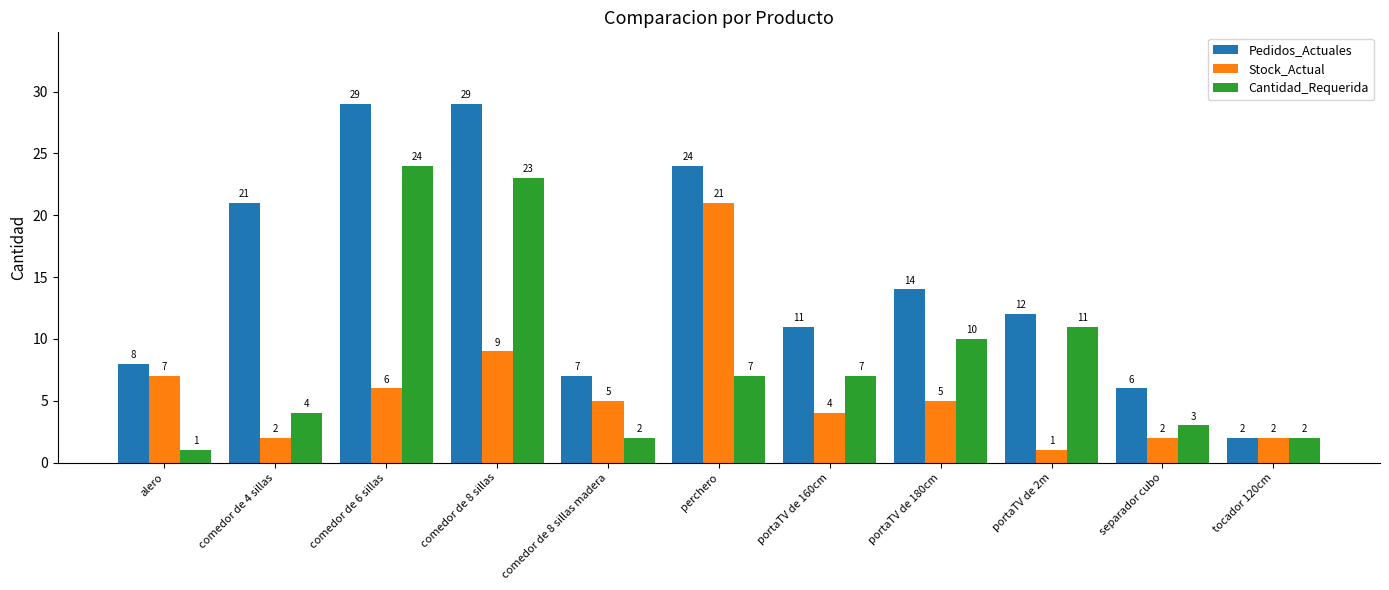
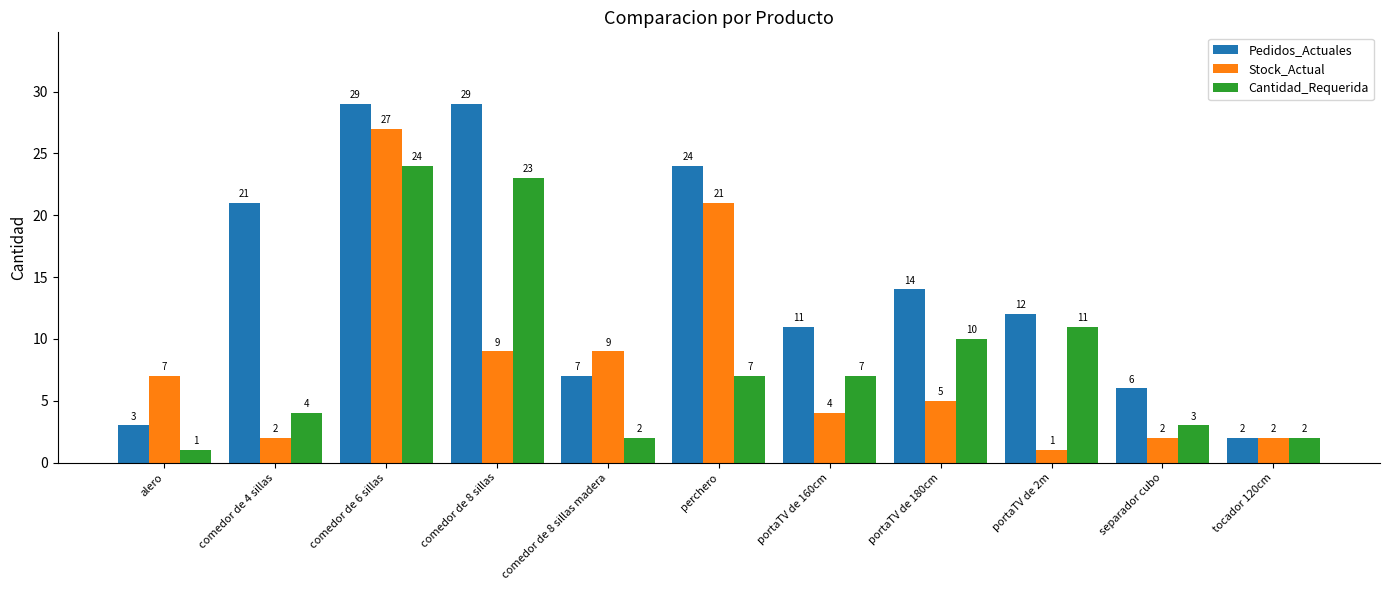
Pedidos_Actuales, alero: 8 -> 3
Stock_Actual, comedor de 6 sillas: 6 -> 27
Stock_Actual, comedor de 8 sillas madera: 5 -> 9
